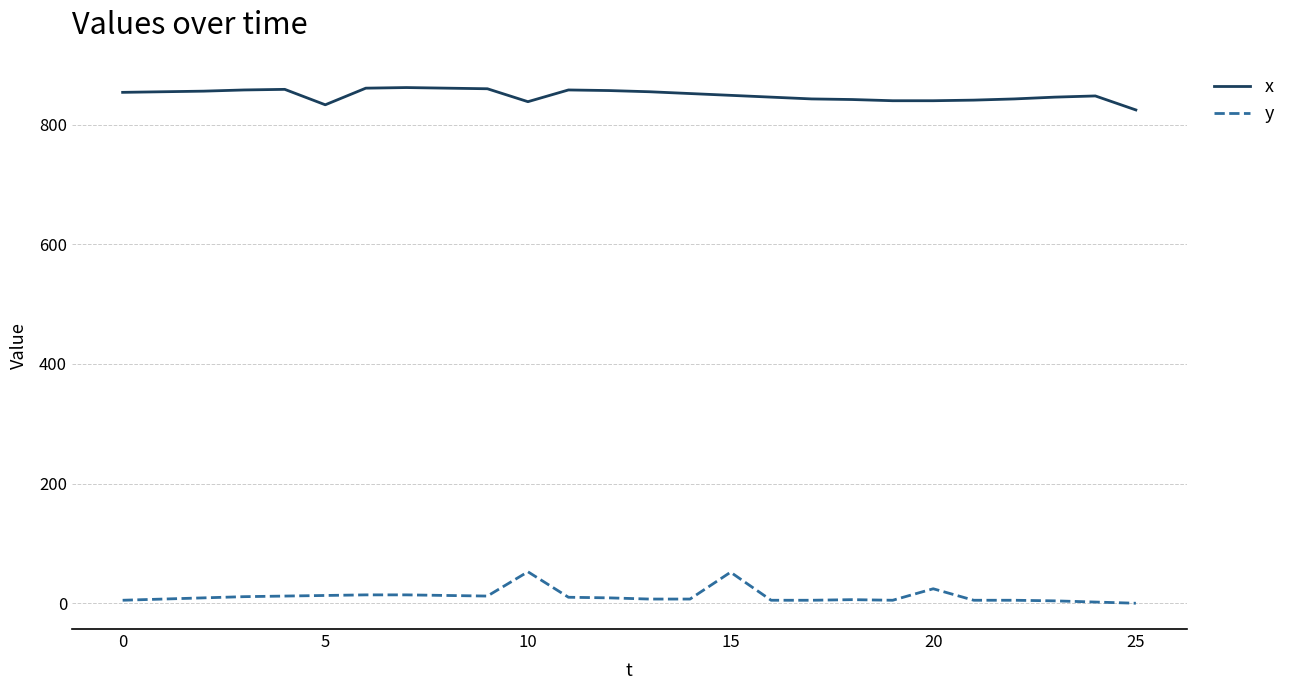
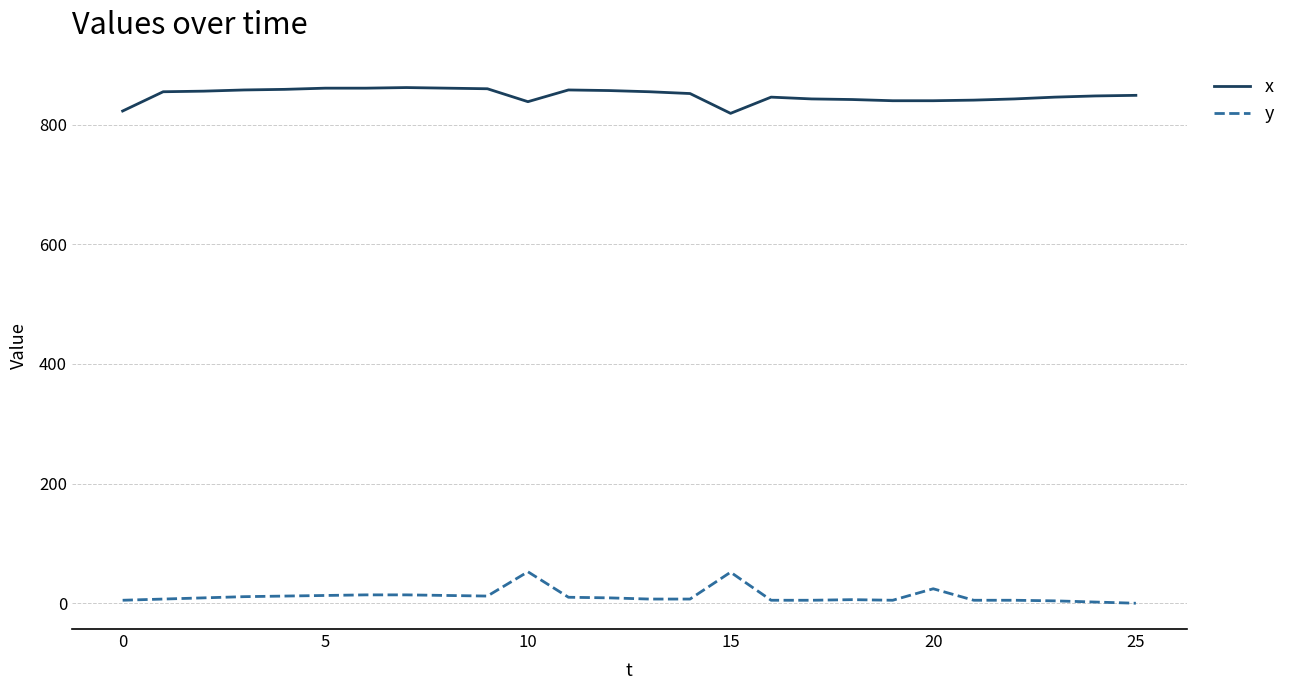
x, 0: 850 -> 820
x, 5: 830 -> 860
x, 15: 850 -> 820
x, 25: 820 -> 850
